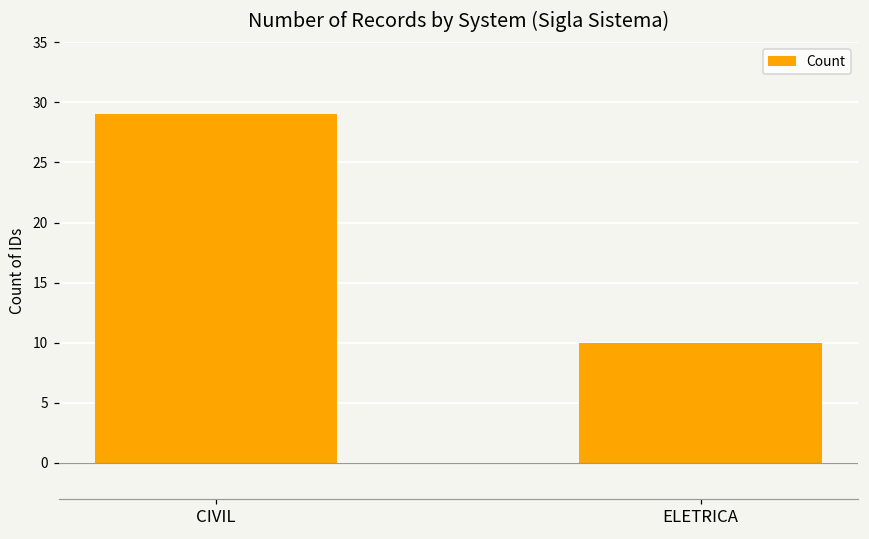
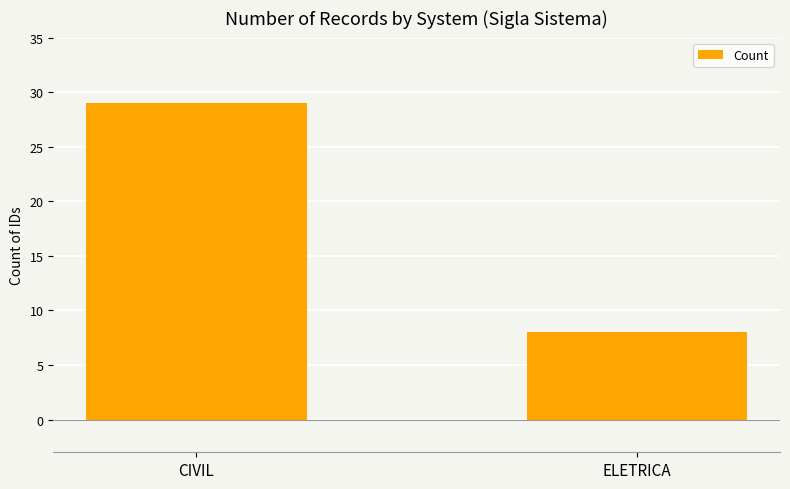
ELETRICA: 10 -> 8
